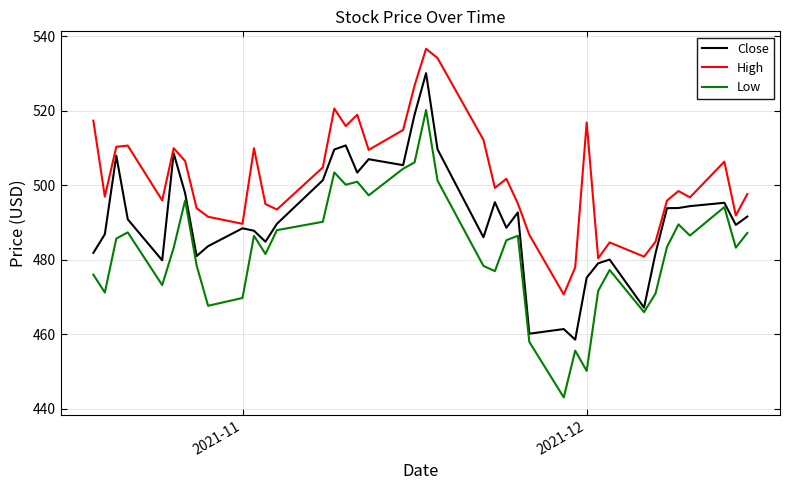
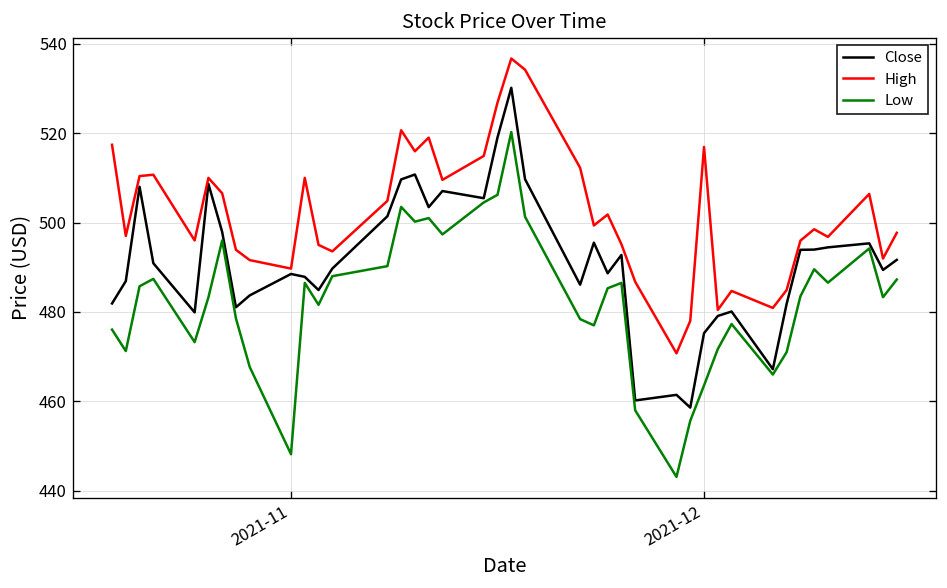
Low, 2021-11: 470 -> 448
Low, 2021-12: 450 -> 464
